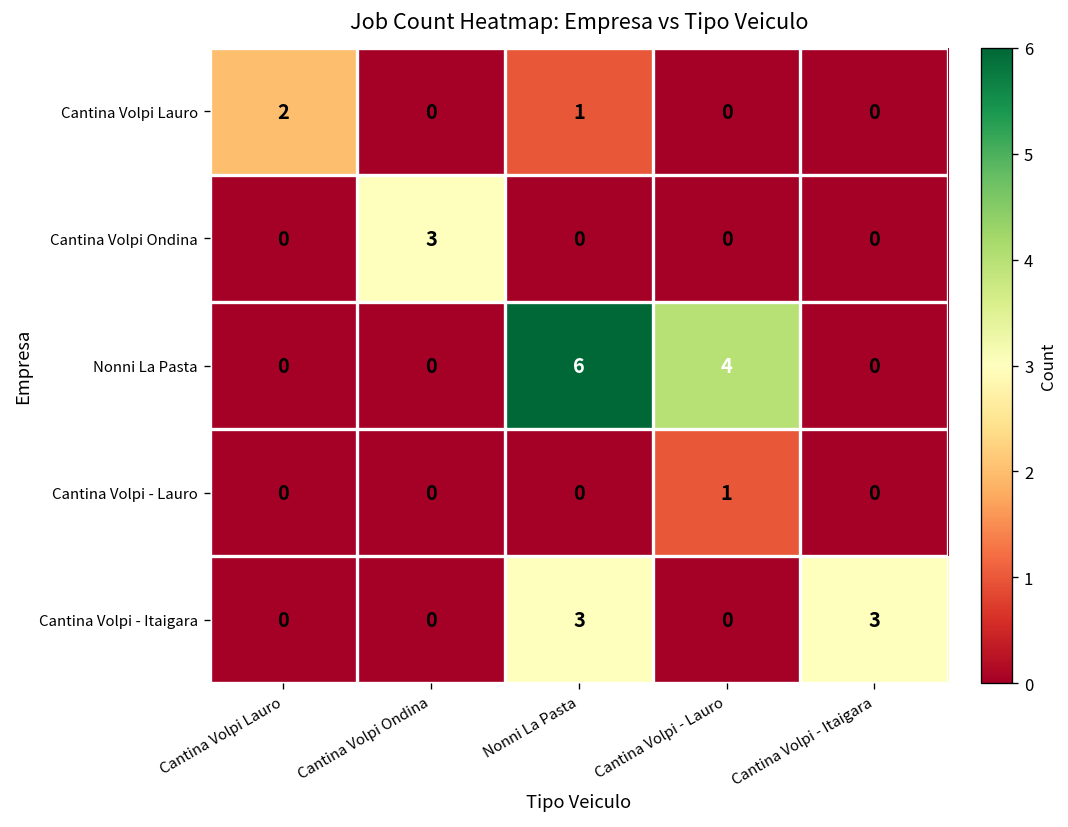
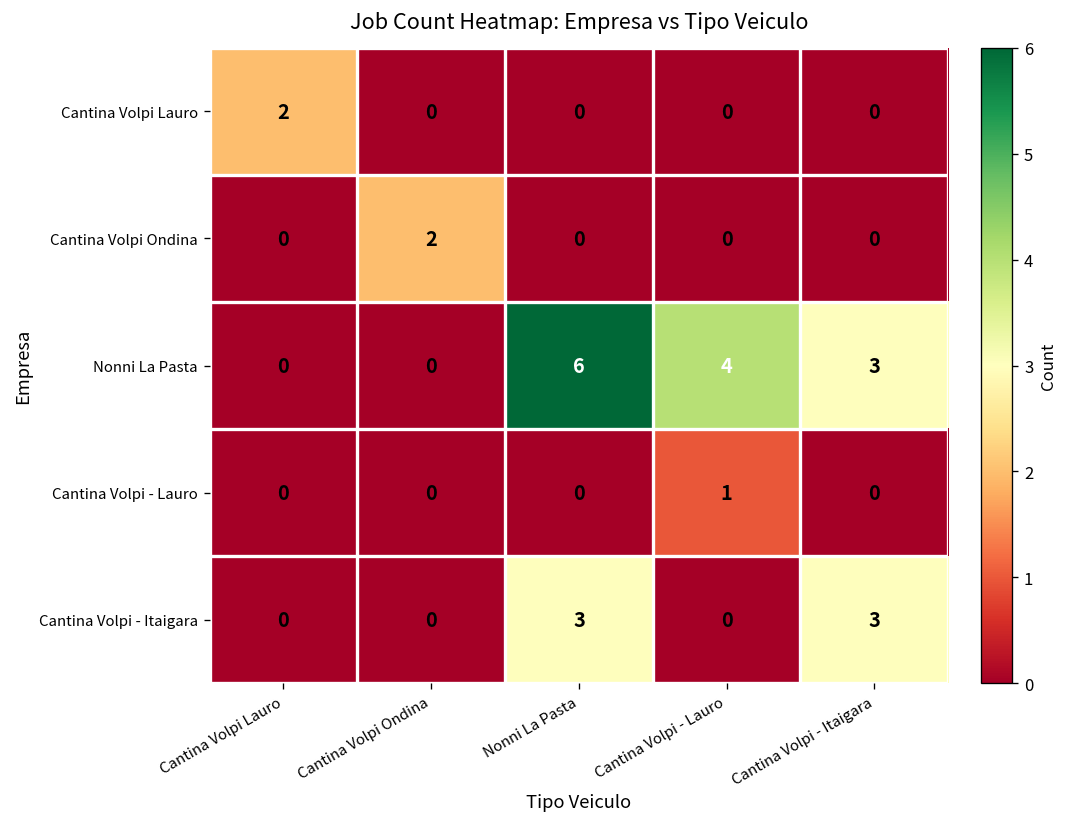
Cantina Volpi Lauro, Nonni La Pasta: 1 -> 0
Cantina Volpi Ondina, Cantina Volpi Ondina: 3 -> 2
Nonni La Pasta, Cantina Volpi - Itaigara: 0 -> 3
